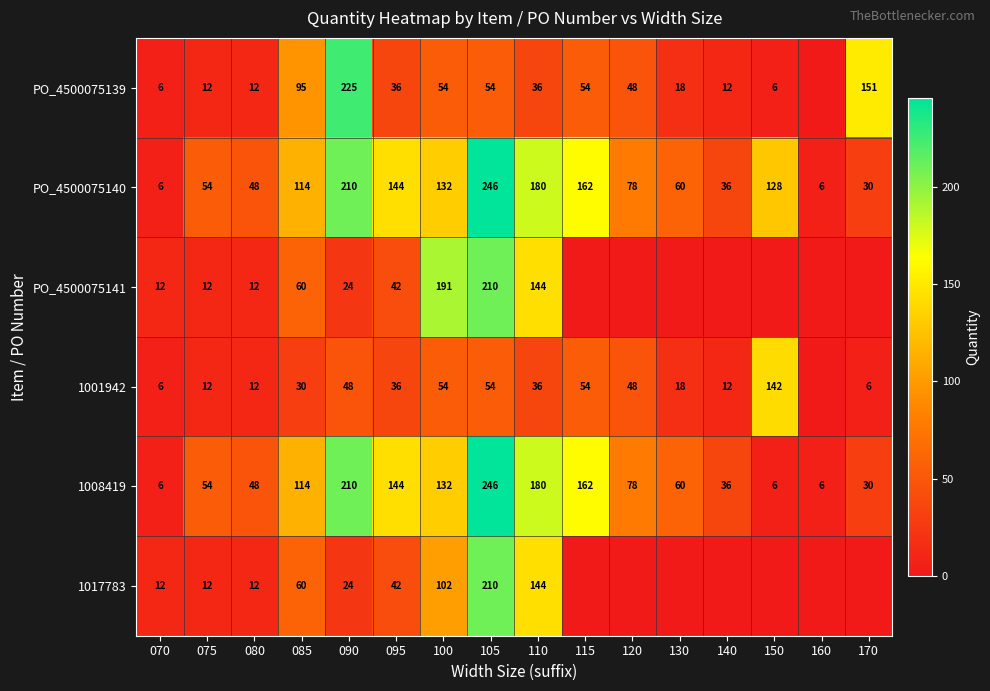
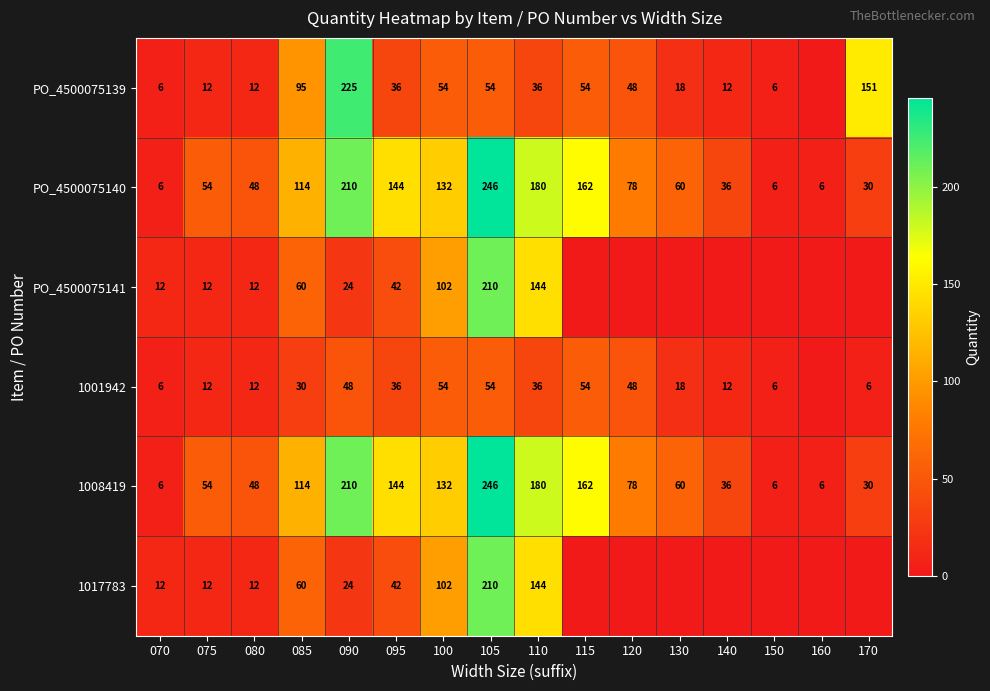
PO_4500075140, 150: 128 -> 6
PO_4500075141, 100: 191 -> 102
1001942, 150: 142 -> 6
